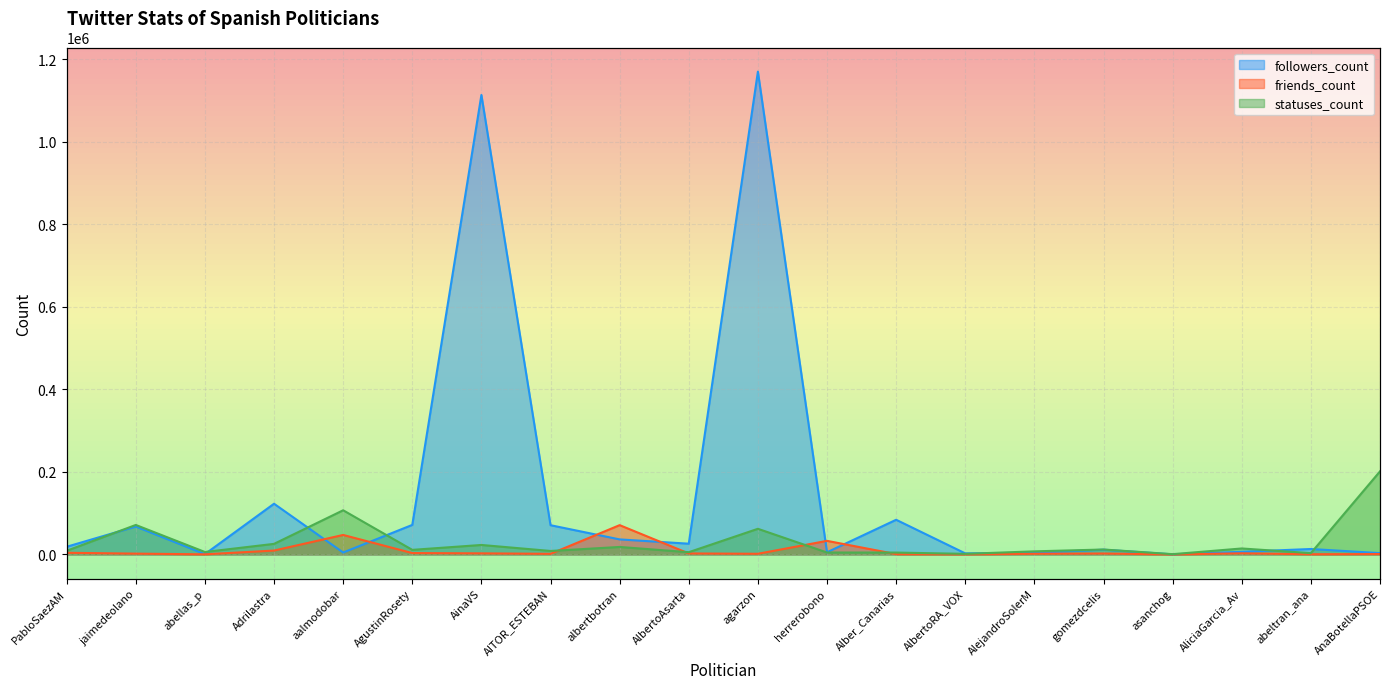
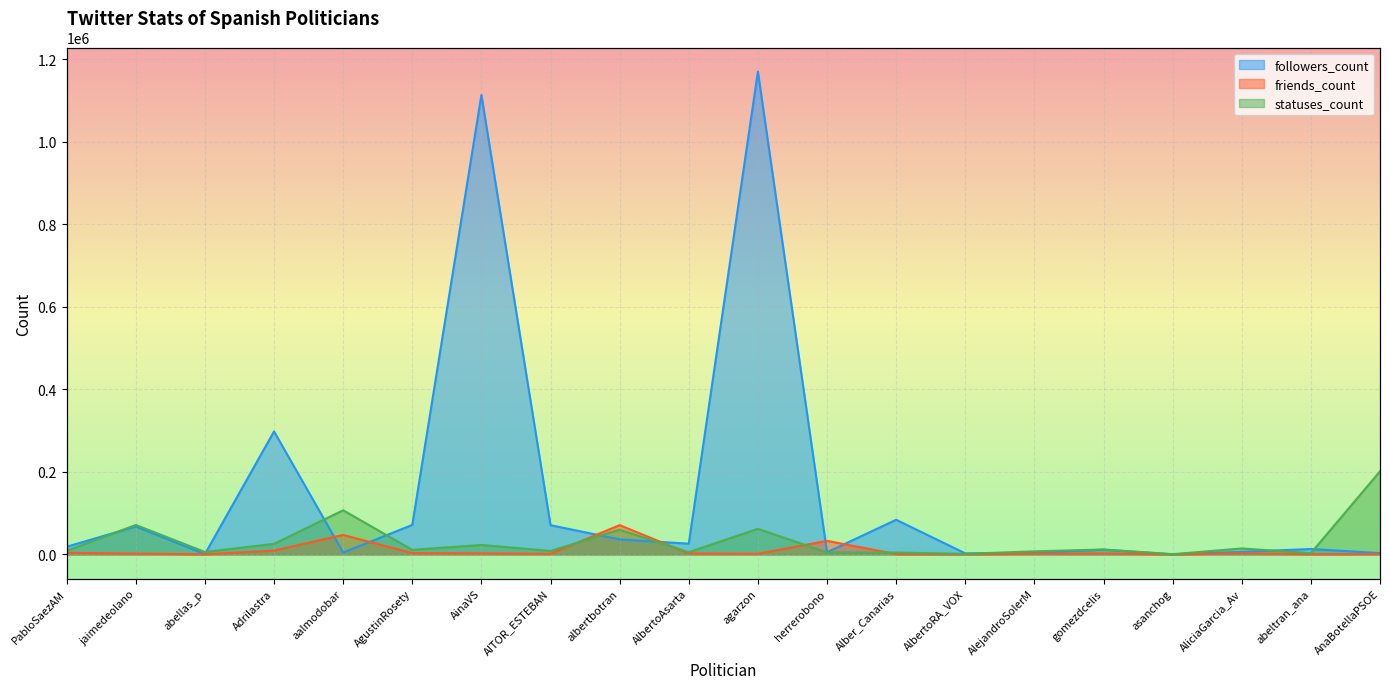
followers_count, Adrilastra: 120000 -> 300000
statuses_count, albertbotran: 20000 -> 60000
